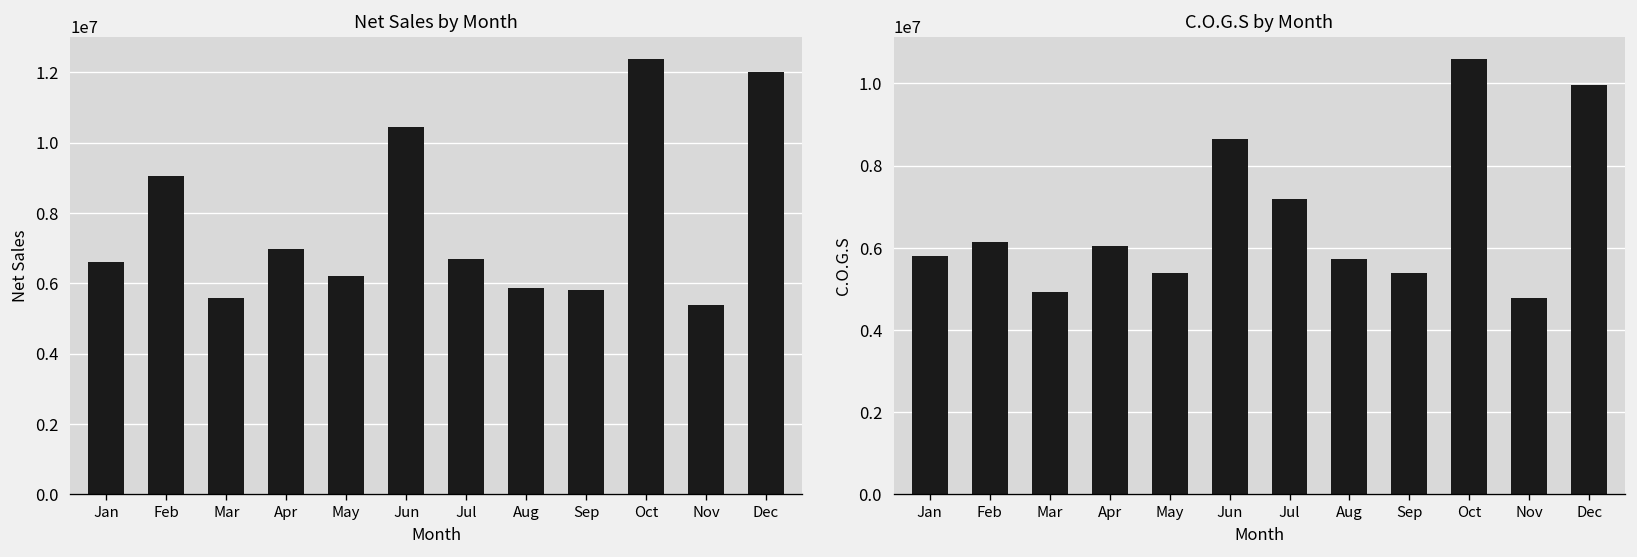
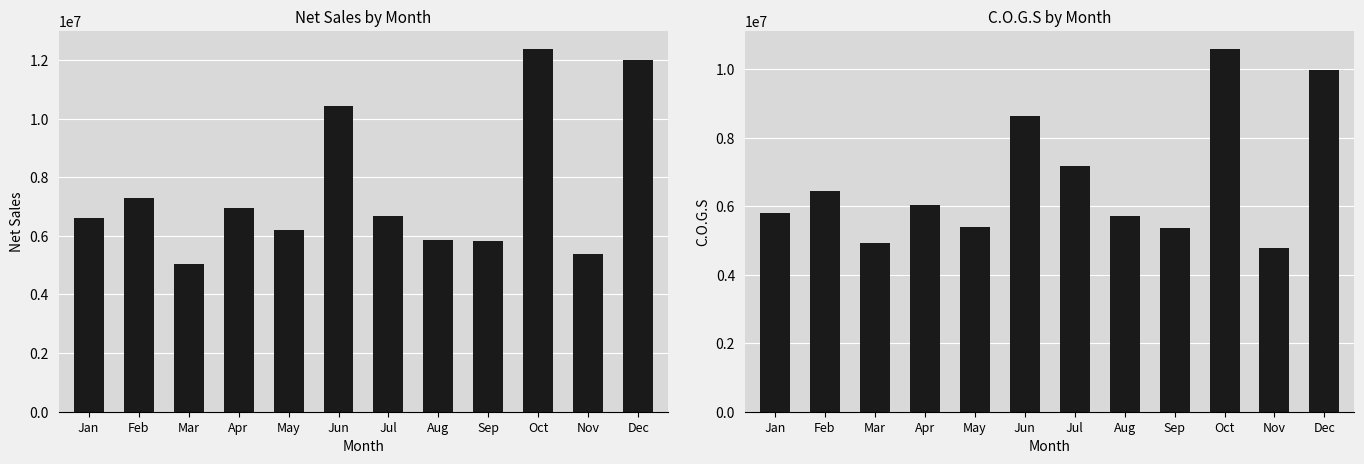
Net Sales by Month, Feb: 9100000 -> 7300000
Net Sales by Month, Mar: 5600000 -> 5100000
C.O.G.S by Month, Feb: 6100000 -> 6500000
